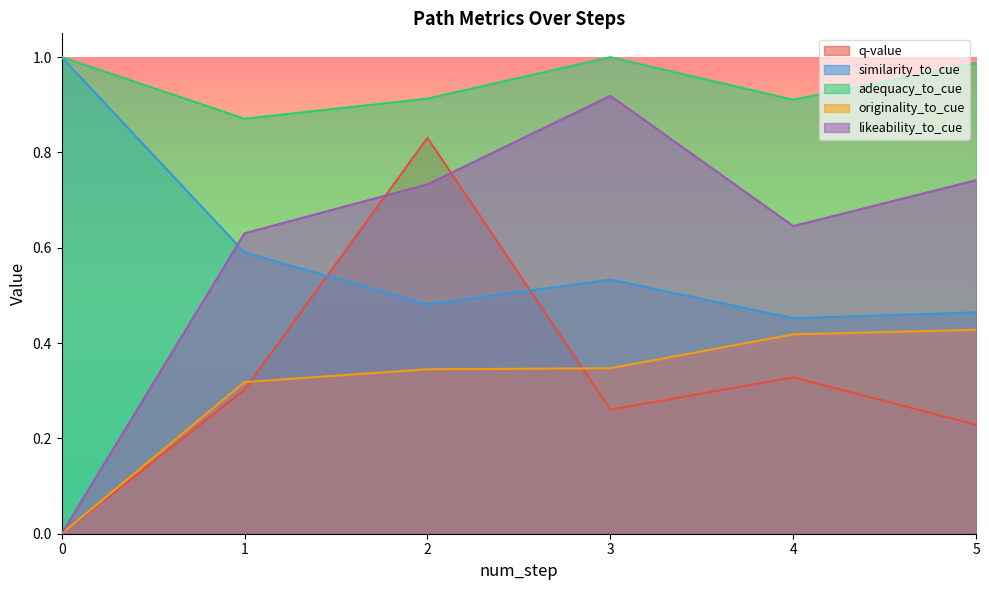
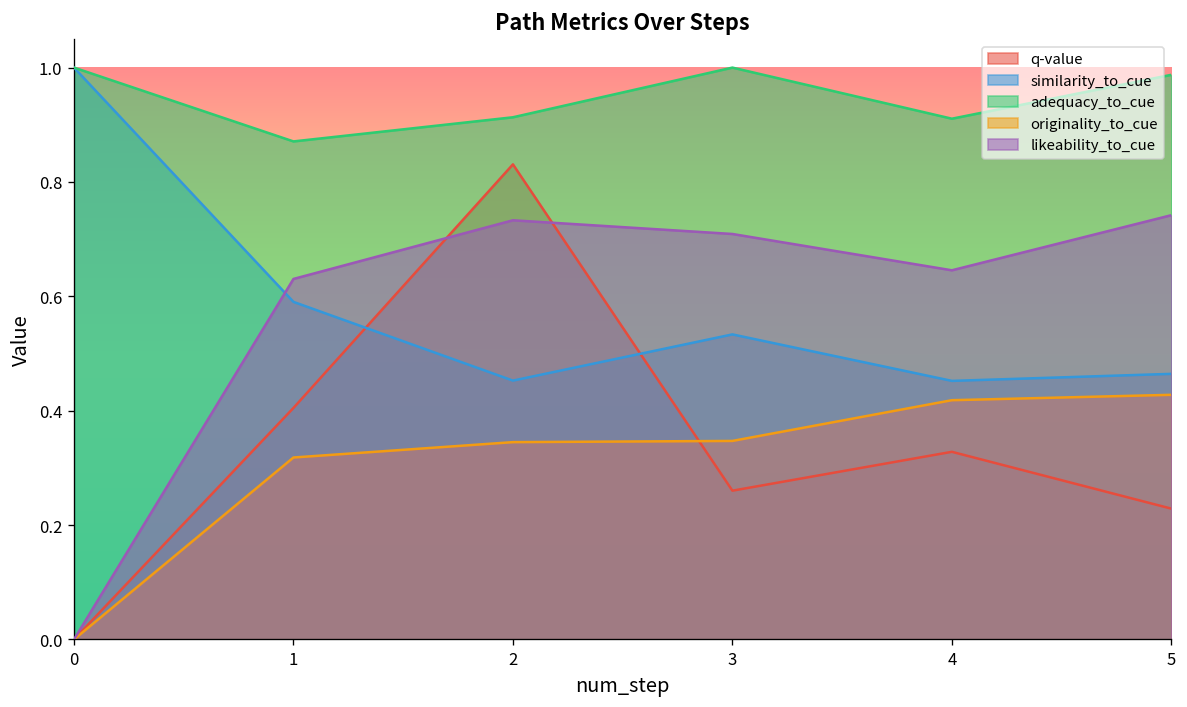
q-value, 1: 0.30 -> 0.40
similarity_to_cue, 2: 0.48 -> 0.45
likeability_to_cue, 3: 0.92 -> 0.71
